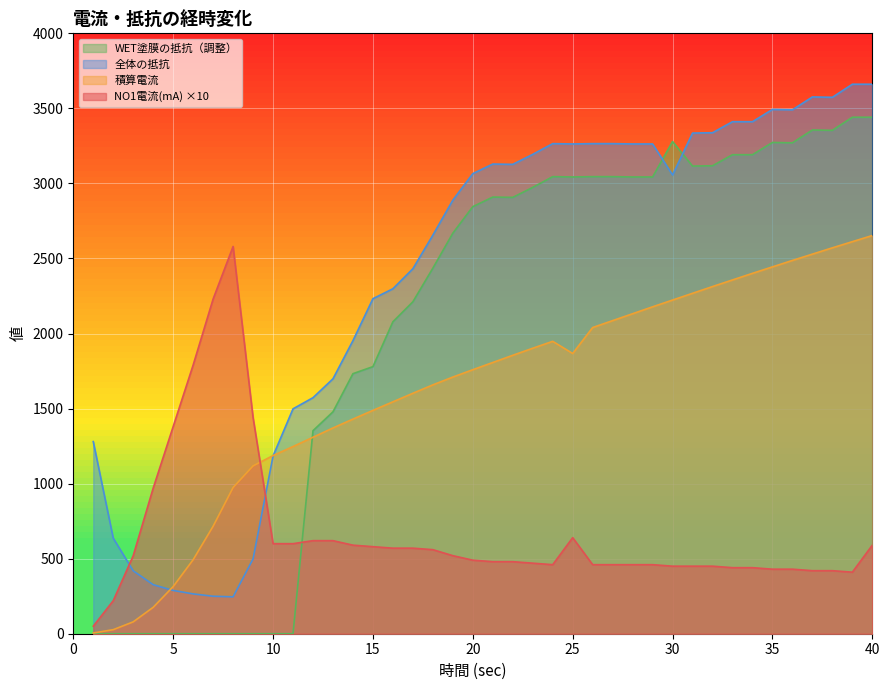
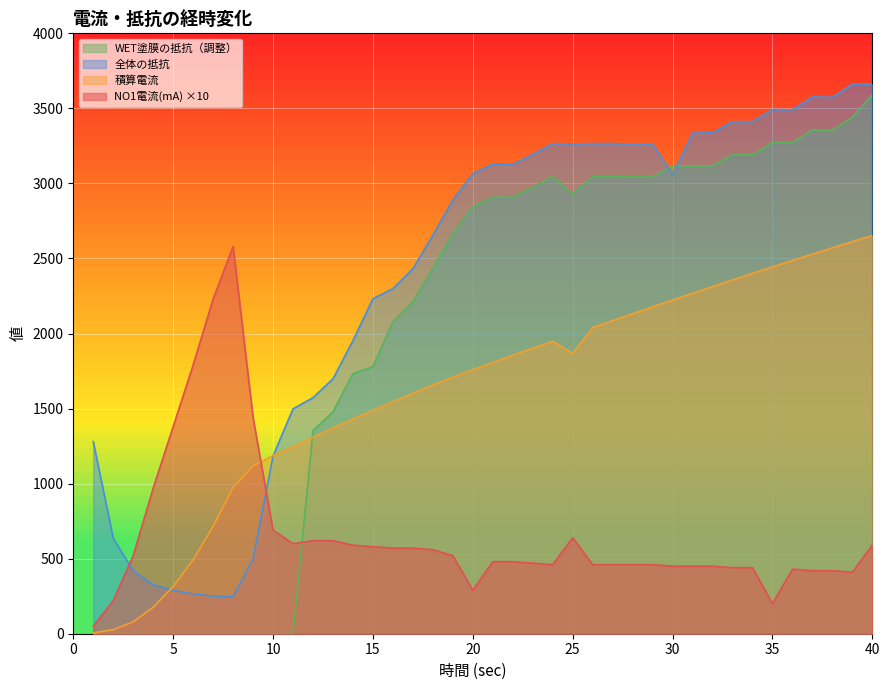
NO1電流(mA) ×10, 10: 600 -> 690
NO1電流(mA) ×10, 20: 490 -> 290
WET塗膜の抵抗（調整）, 25: 3040 -> 2930
WET塗膜の抵抗（調整）, 30: 3280 -> 3120
NO1電流(mA) ×10, 35: 430 -> 200
WET塗膜の抵抗（調整）, 40: 3440 -> 3590
